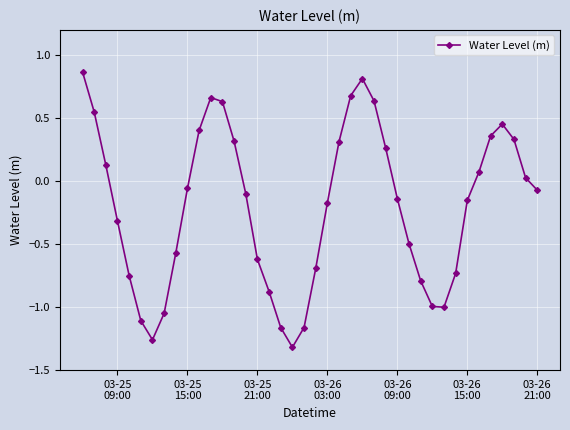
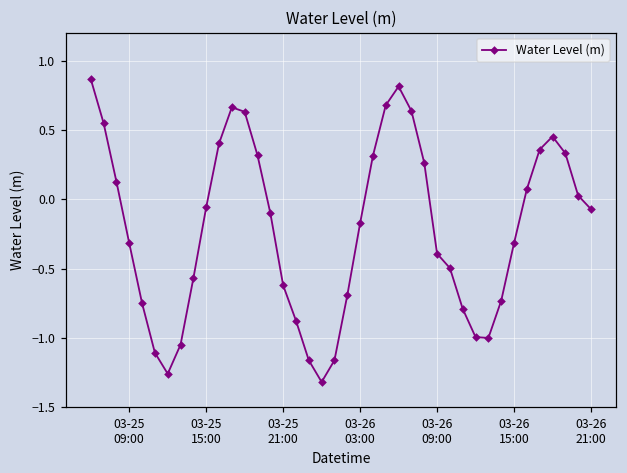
03-26 09:00: -0.14 -> -0.39
03-26 15:00: -0.15 -> -0.32
